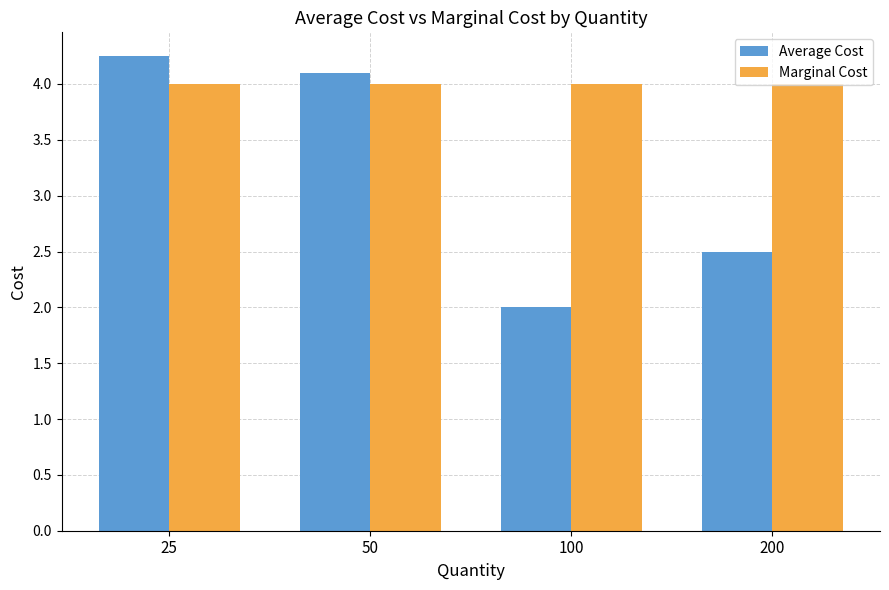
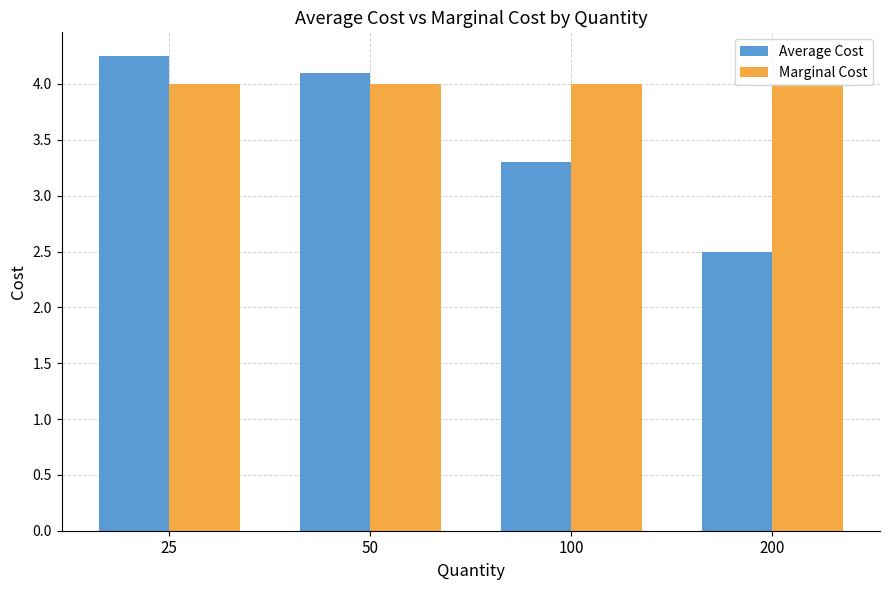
Average Cost, 100: 2.0 -> 3.3
